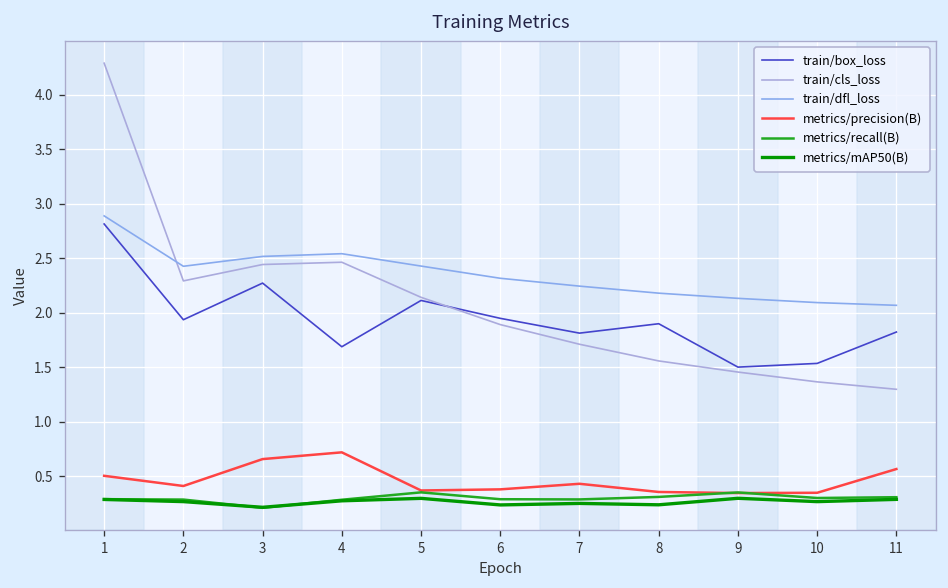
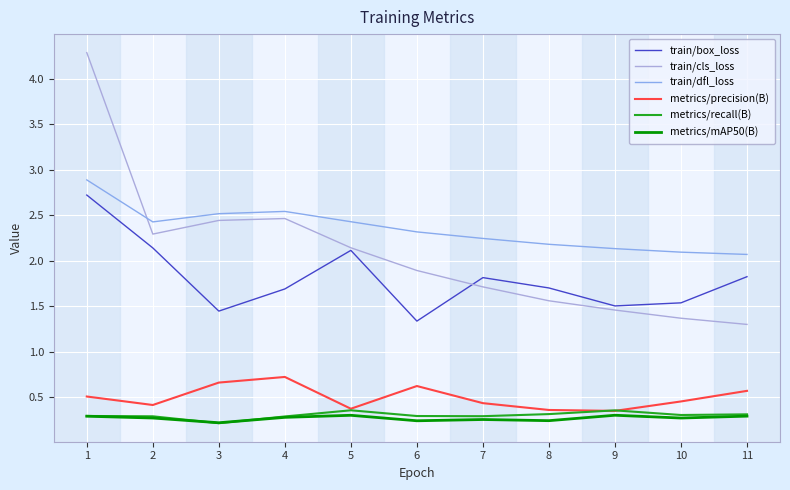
train/box_loss, 1: 2.8 -> 2.7
train/box_loss, 2: 1.9 -> 2.1
train/box_loss, 3: 2.3 -> 1.4
train/box_loss, 6: 1.9 -> 1.3
metrics/precision(B), 6: 0.4 -> 0.6
train/box_loss, 8: 1.9 -> 1.7
metrics/precision(B), 10: 0.4 -> 0.5
